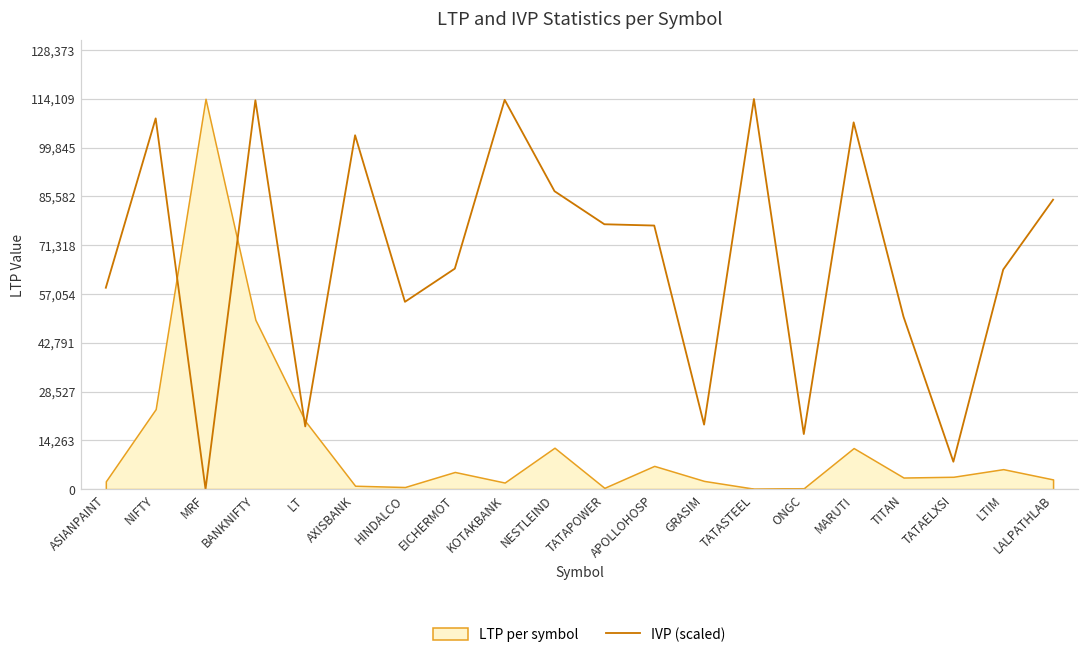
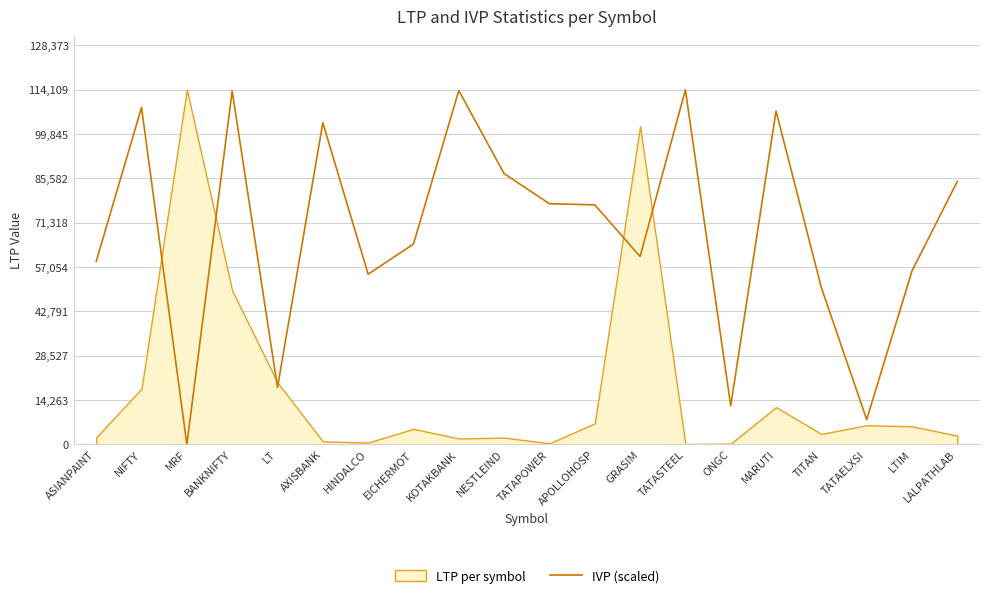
LTP per symbol, NIFTY: 23,000 -> 18,000
LTP per symbol, NESTLEIND: 12,000 -> 2,000
IVP (scaled), GRASIM: 19,000 -> 60,000
LTP per symbol, GRASIM: 2,000 -> 102,000
IVP (scaled), ONGC: 16,000 -> 12,000
LTP per symbol, TATAELXSI: 4,000 -> 6,000
IVP (scaled), LTIM: 64,000 -> 56,000
